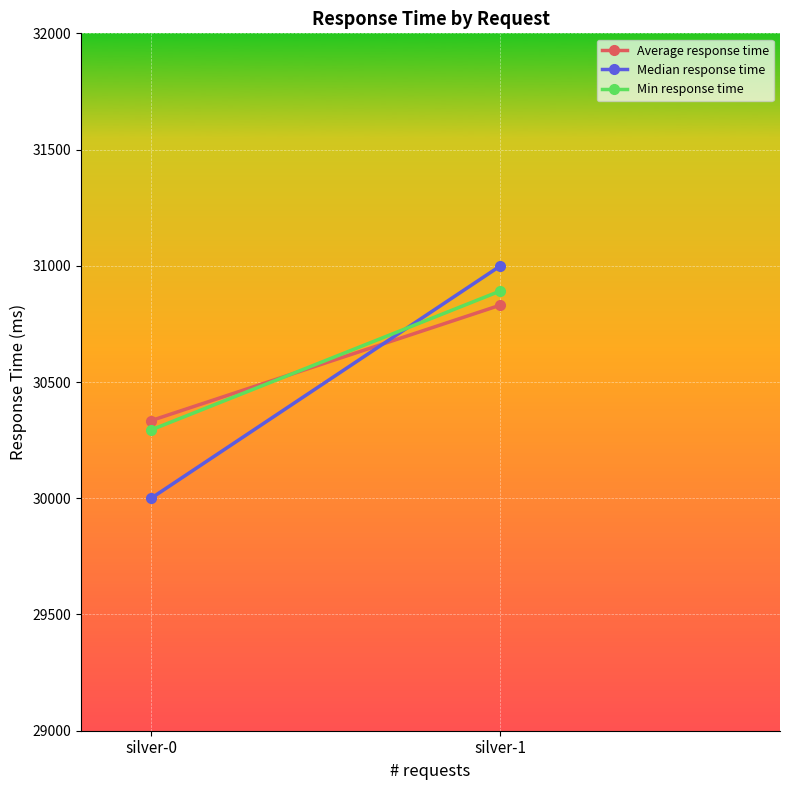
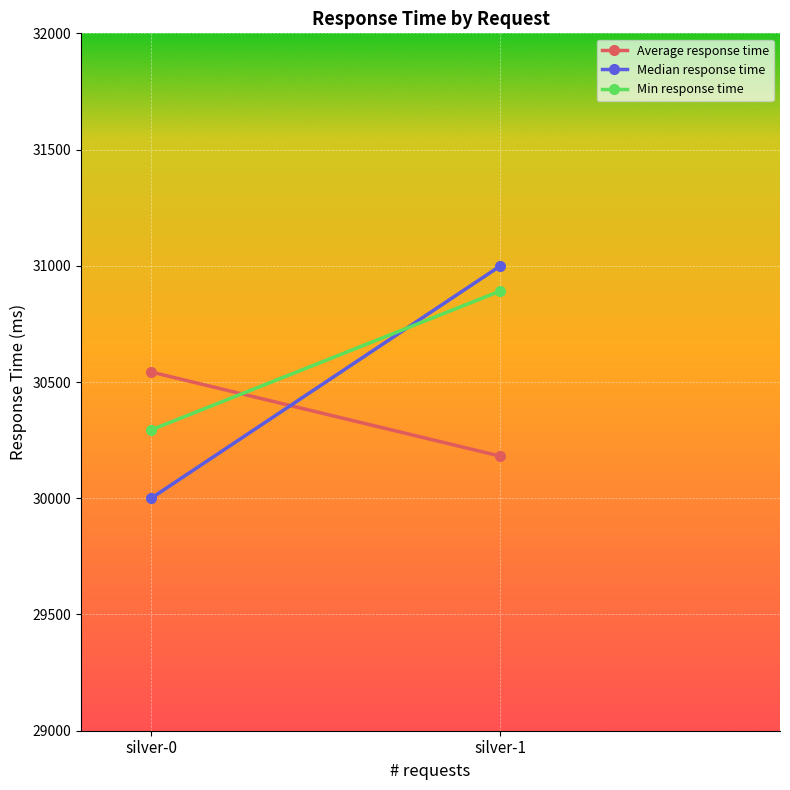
Average response time, silver-0: 30330 -> 30540
Average response time, silver-1: 30830 -> 30180
